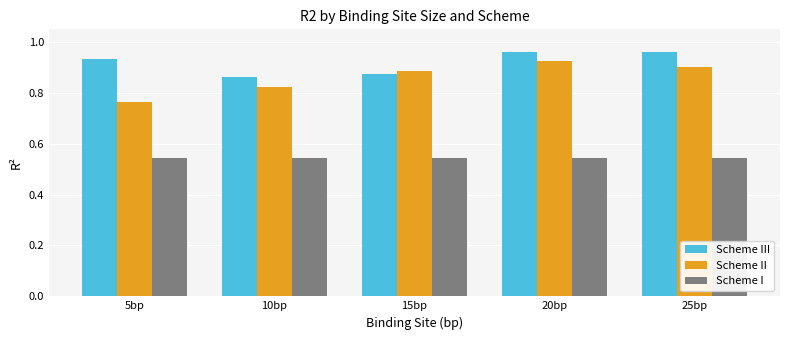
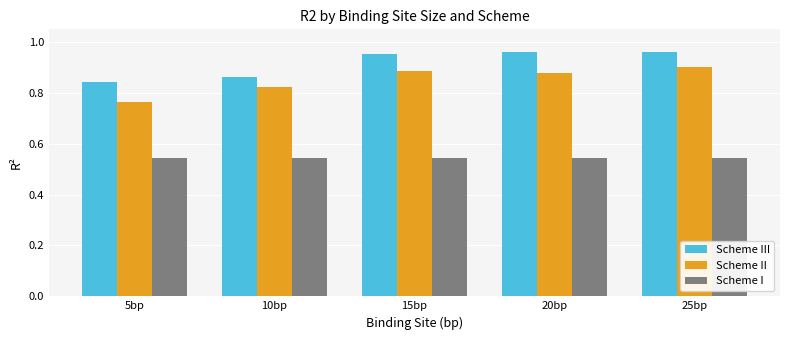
Scheme III, 5bp: 0.93 -> 0.84
Scheme III, 15bp: 0.87 -> 0.95
Scheme II, 20bp: 0.92 -> 0.88
